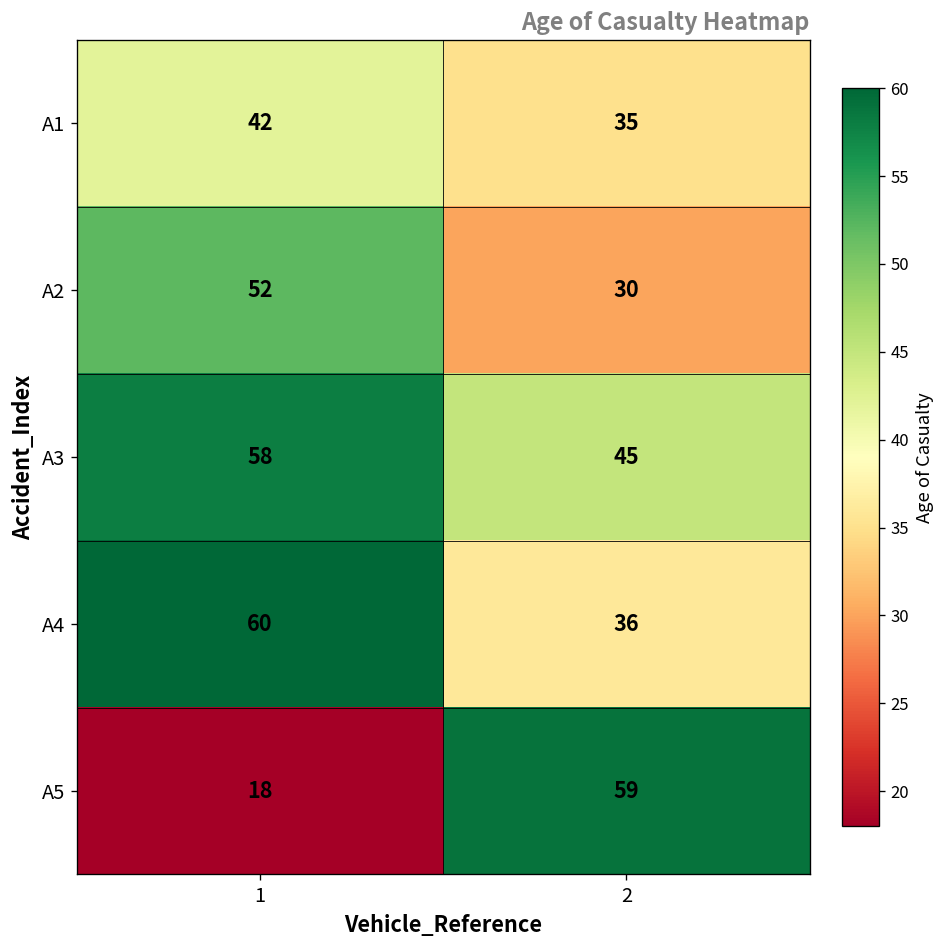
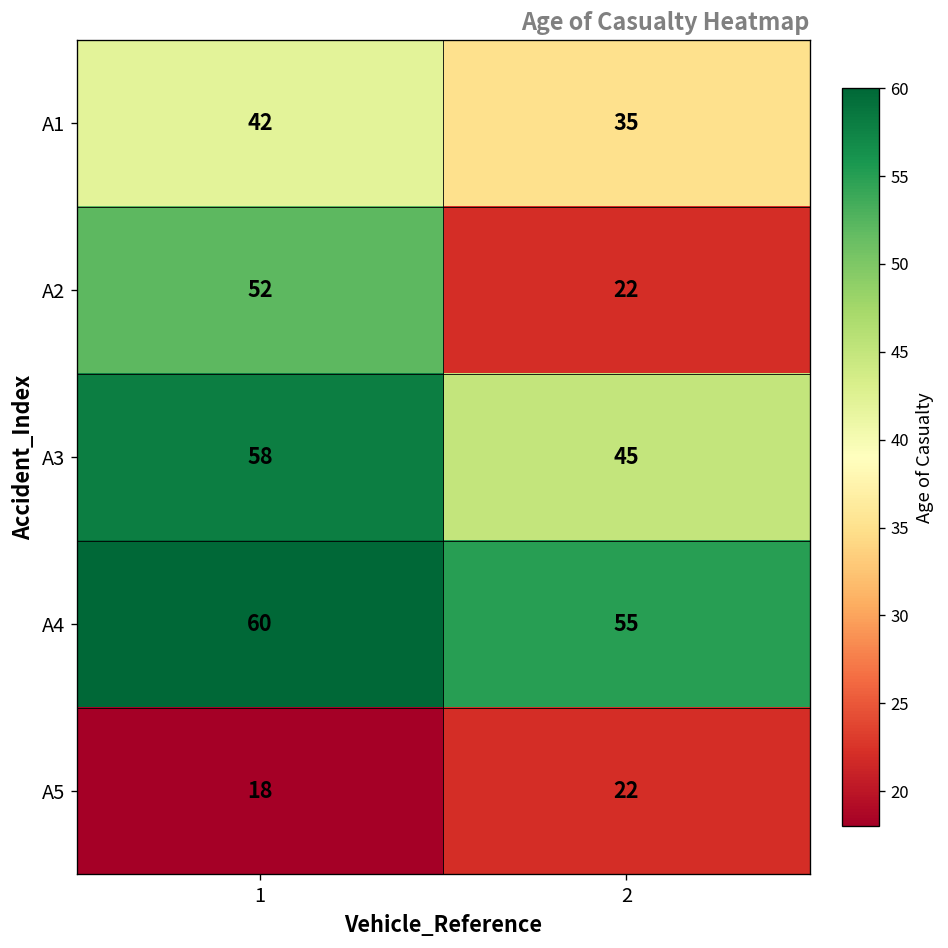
A2, 2: 30 -> 22
A4, 2: 36 -> 55
A5, 2: 59 -> 22
